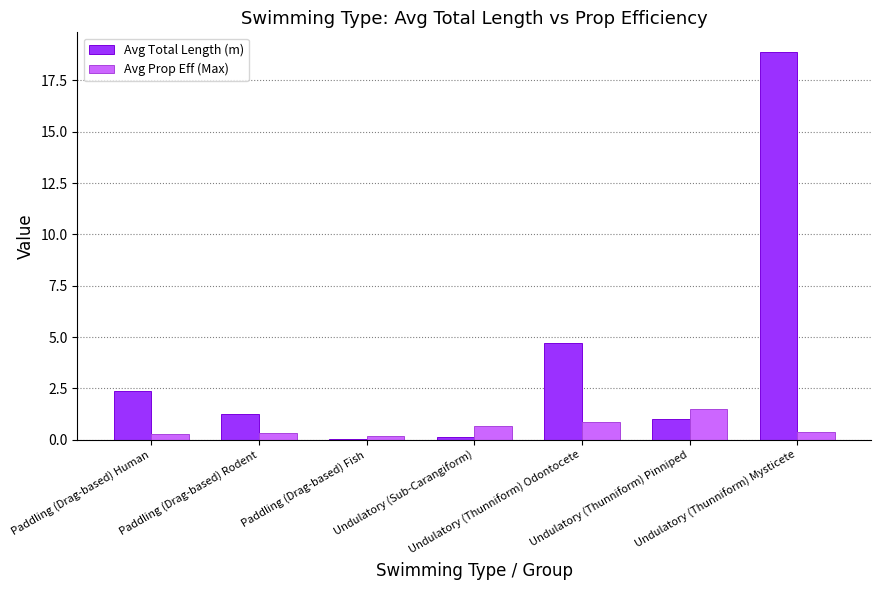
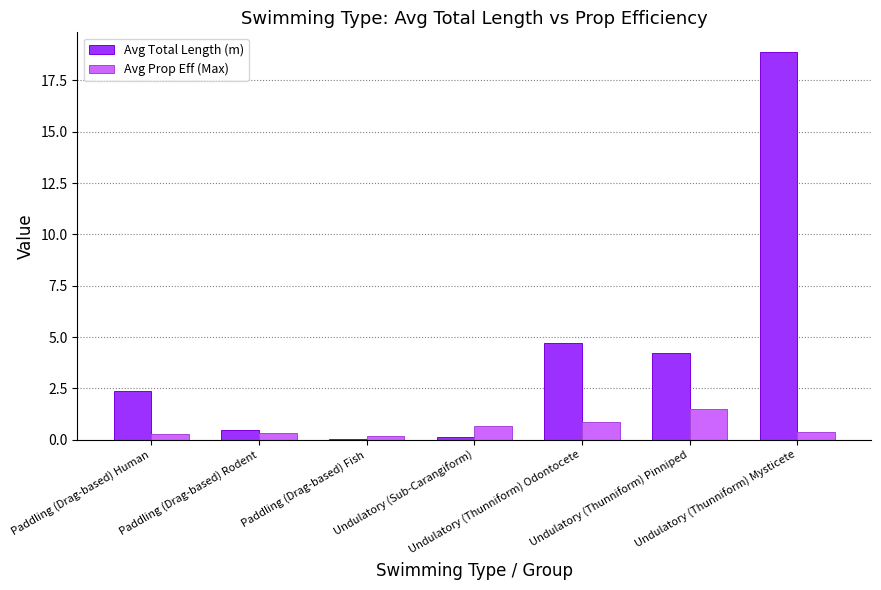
Avg Total Length (m), Paddling (Drag-based) Rodent: 1.2 -> 0.5
Avg Total Length (m), Undulatory (Thunniform) Pinniped: 1.0 -> 4.2
